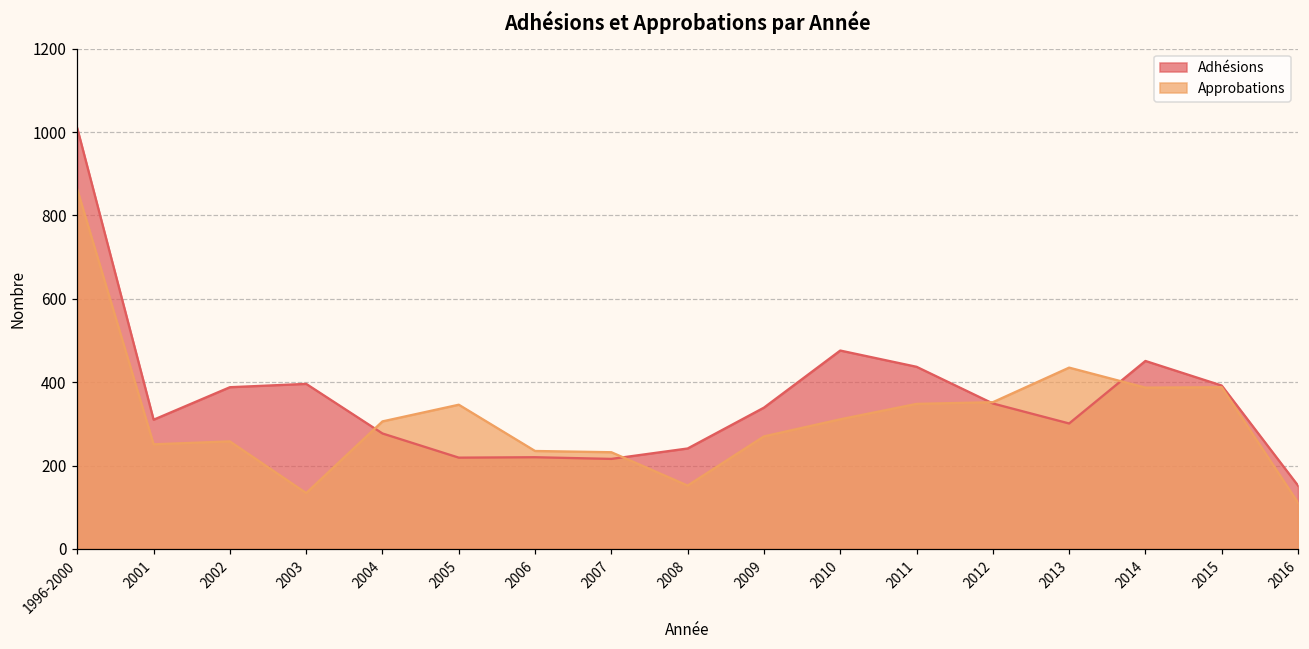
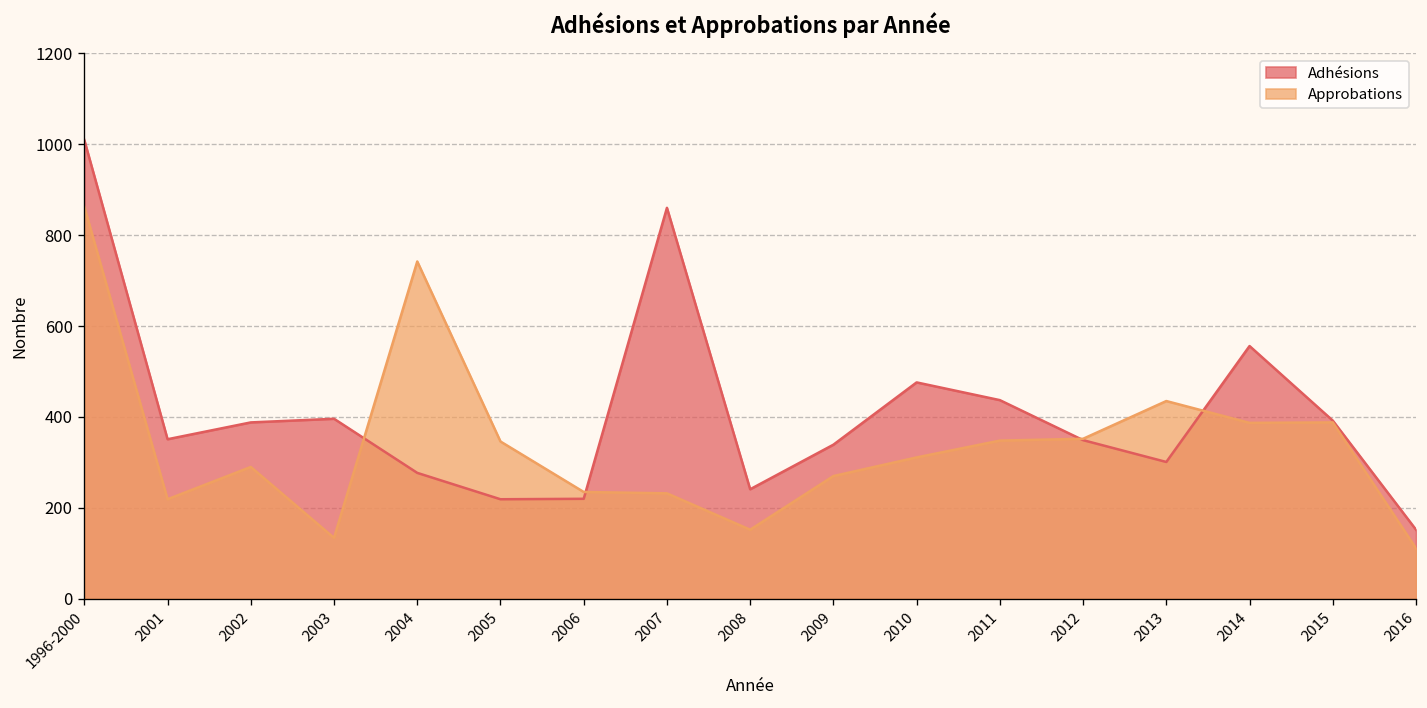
Adhésions, 2001: 310 -> 350
Approbations, 2001: 250 -> 220
Approbations, 2002: 260 -> 290
Approbations, 2004: 310 -> 740
Adhésions, 2007: 220 -> 860
Adhésions, 2014: 450 -> 560
